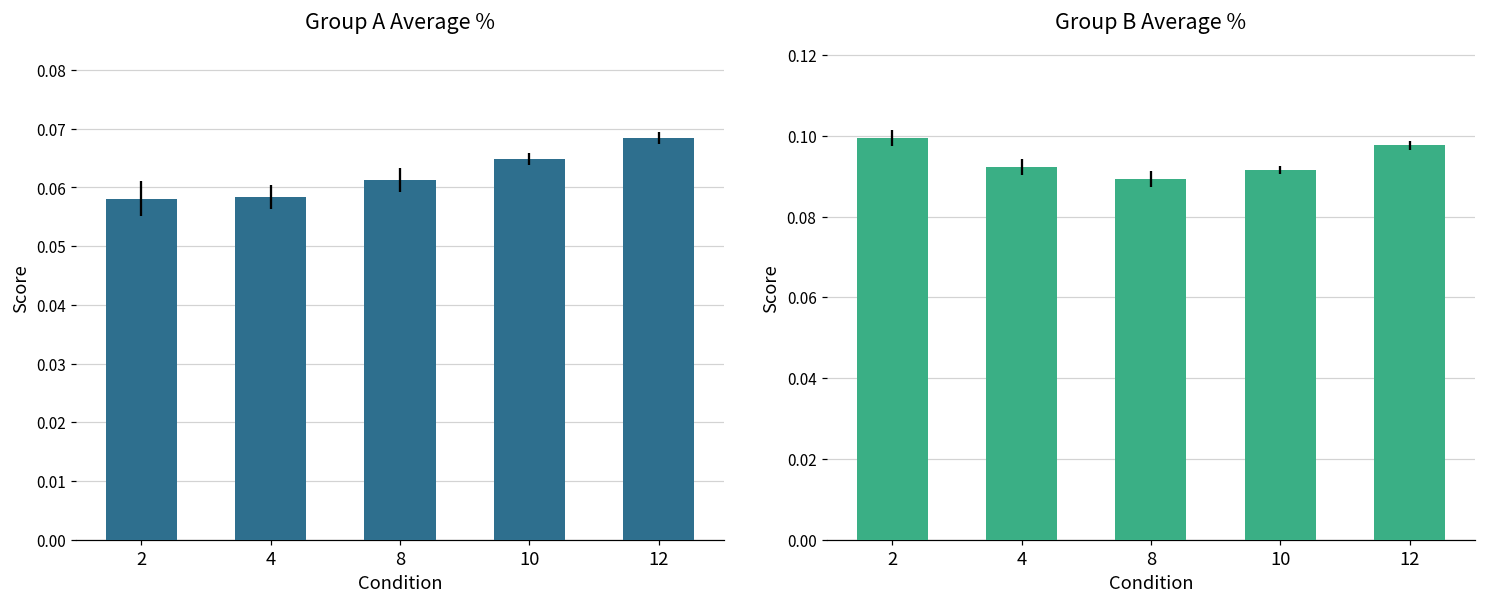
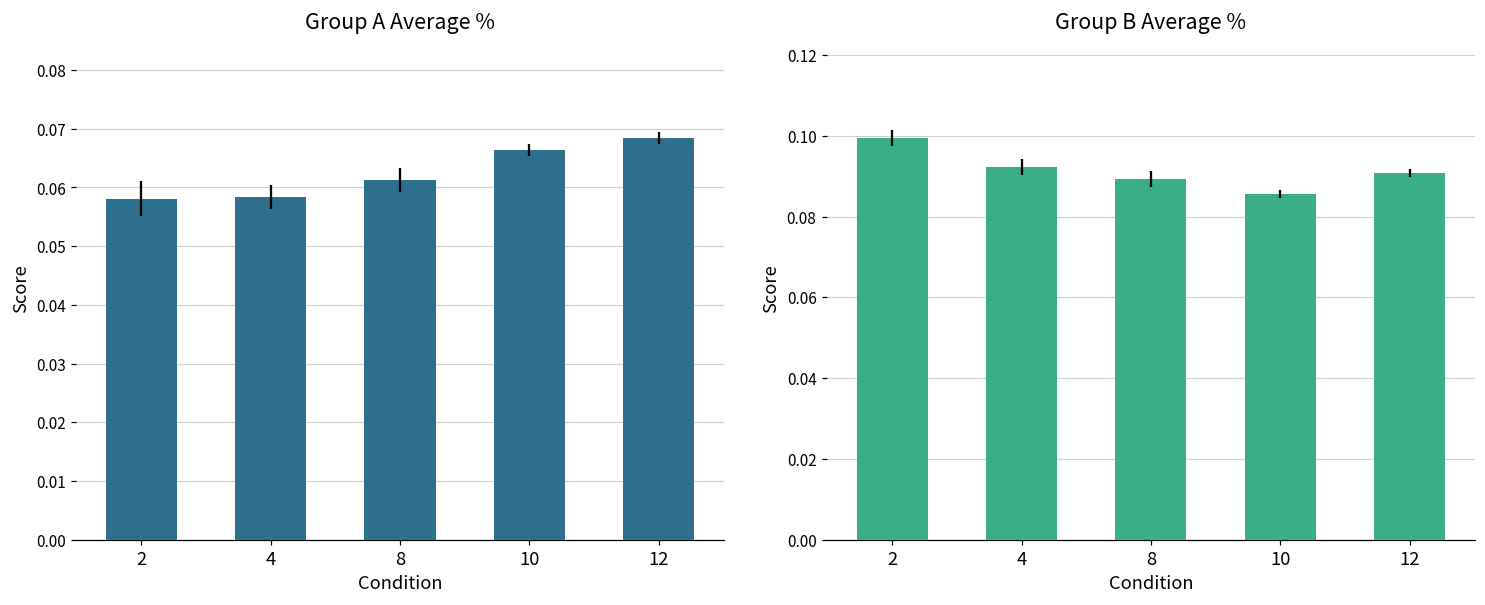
Group A Average %, 10: 0.065 -> 0.066
Group B Average %, 10: 0.091 -> 0.086
Group B Average %, 12: 0.098 -> 0.091
